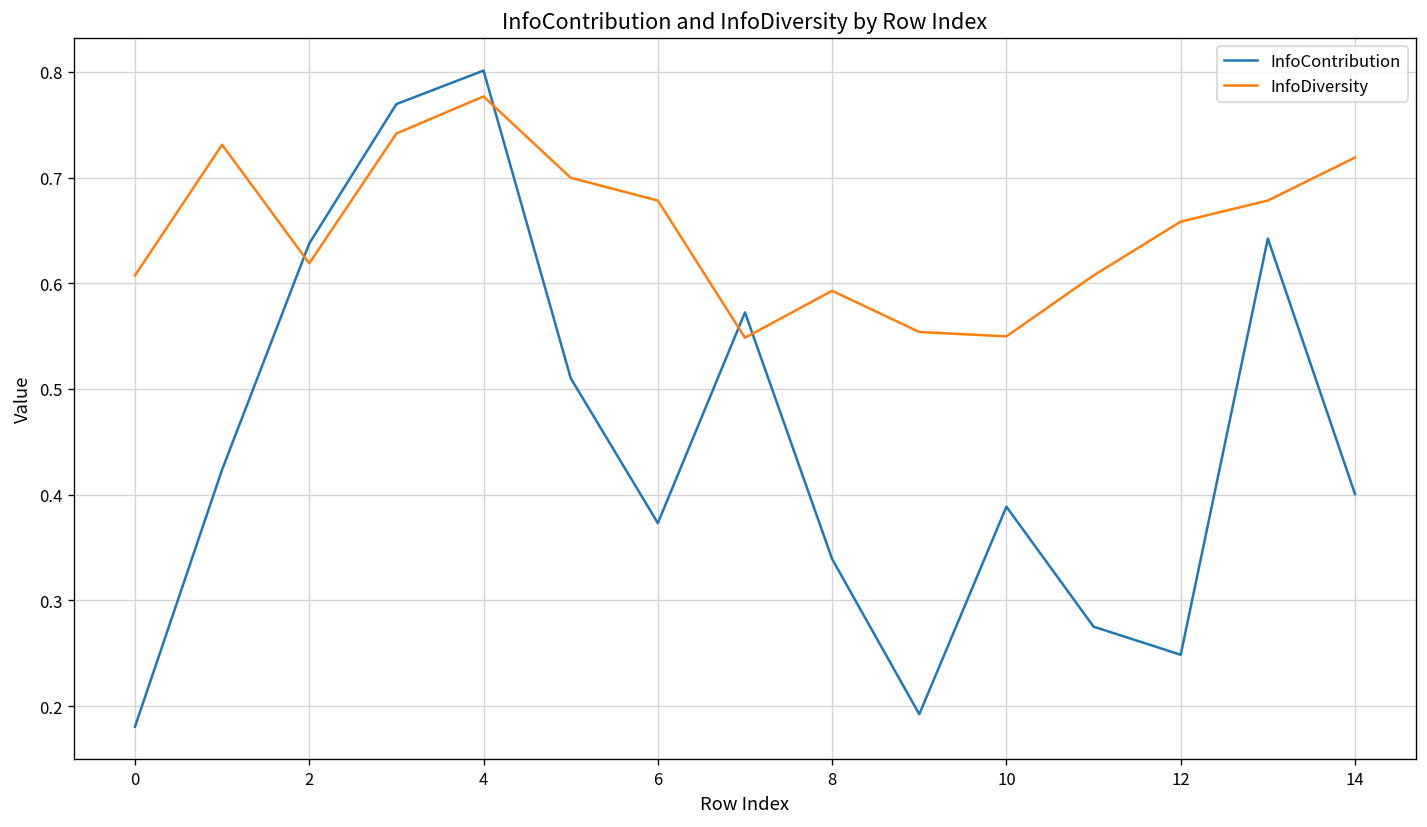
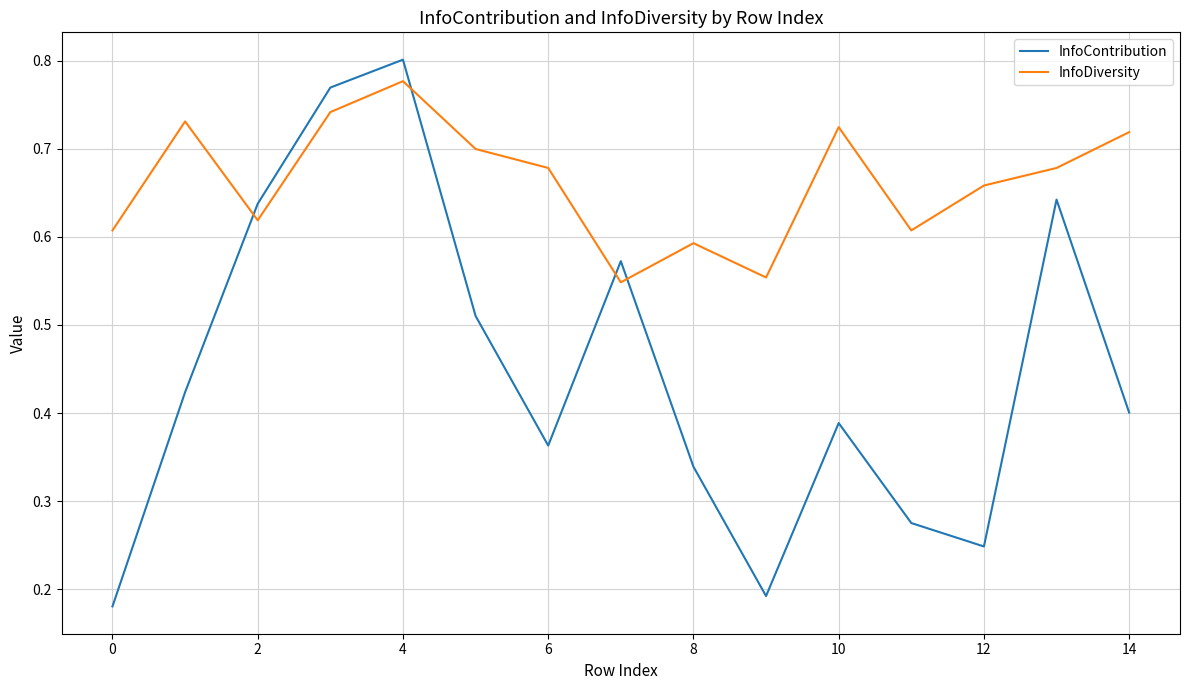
InfoContribution, 6: 0.37 -> 0.36
InfoDiversity, 10: 0.55 -> 0.72
